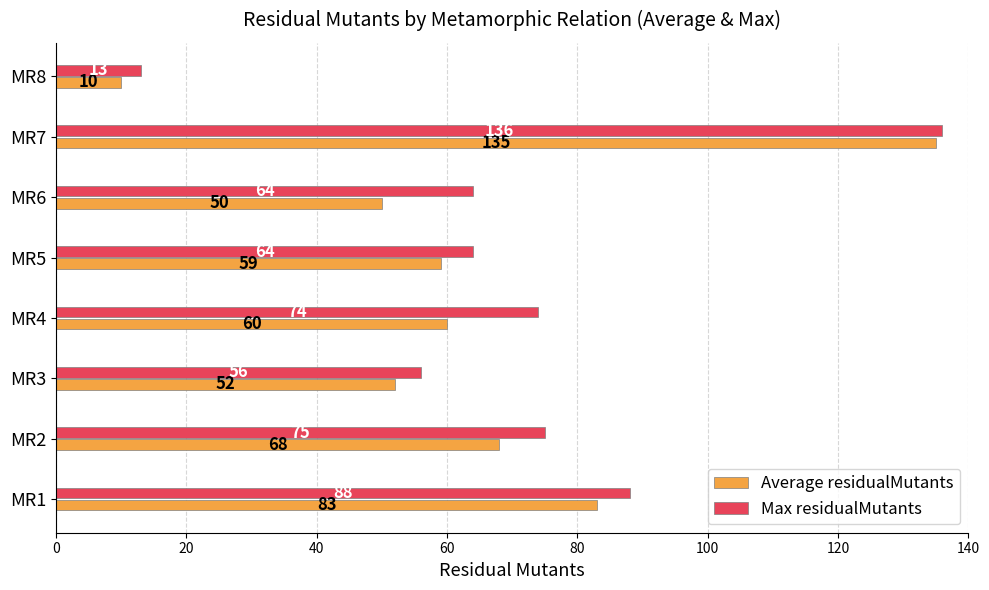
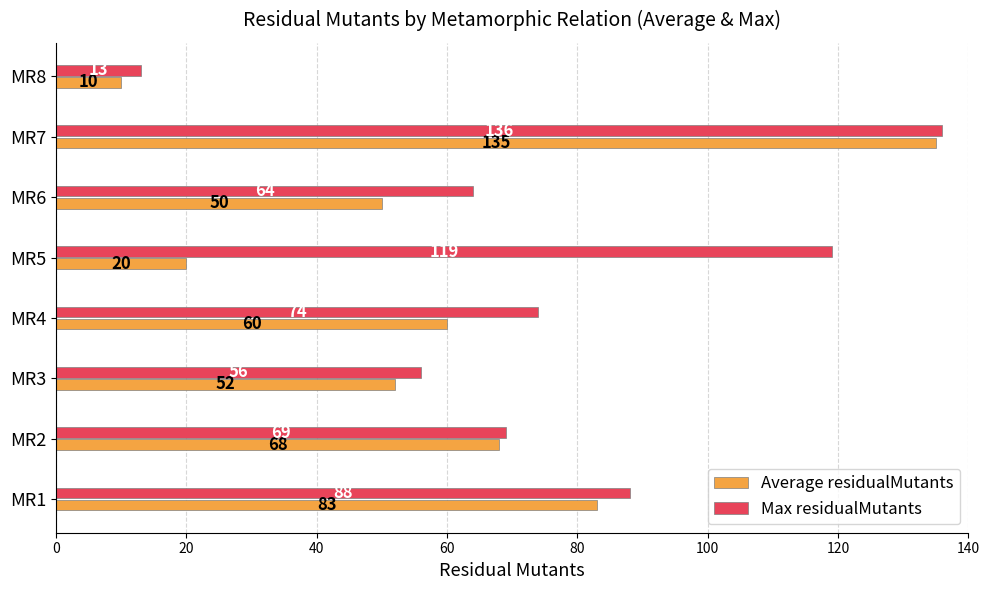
Max residualMutants, MR5: 64 -> 119
Average residualMutants, MR5: 59 -> 20
Max residualMutants, MR2: 75 -> 69
